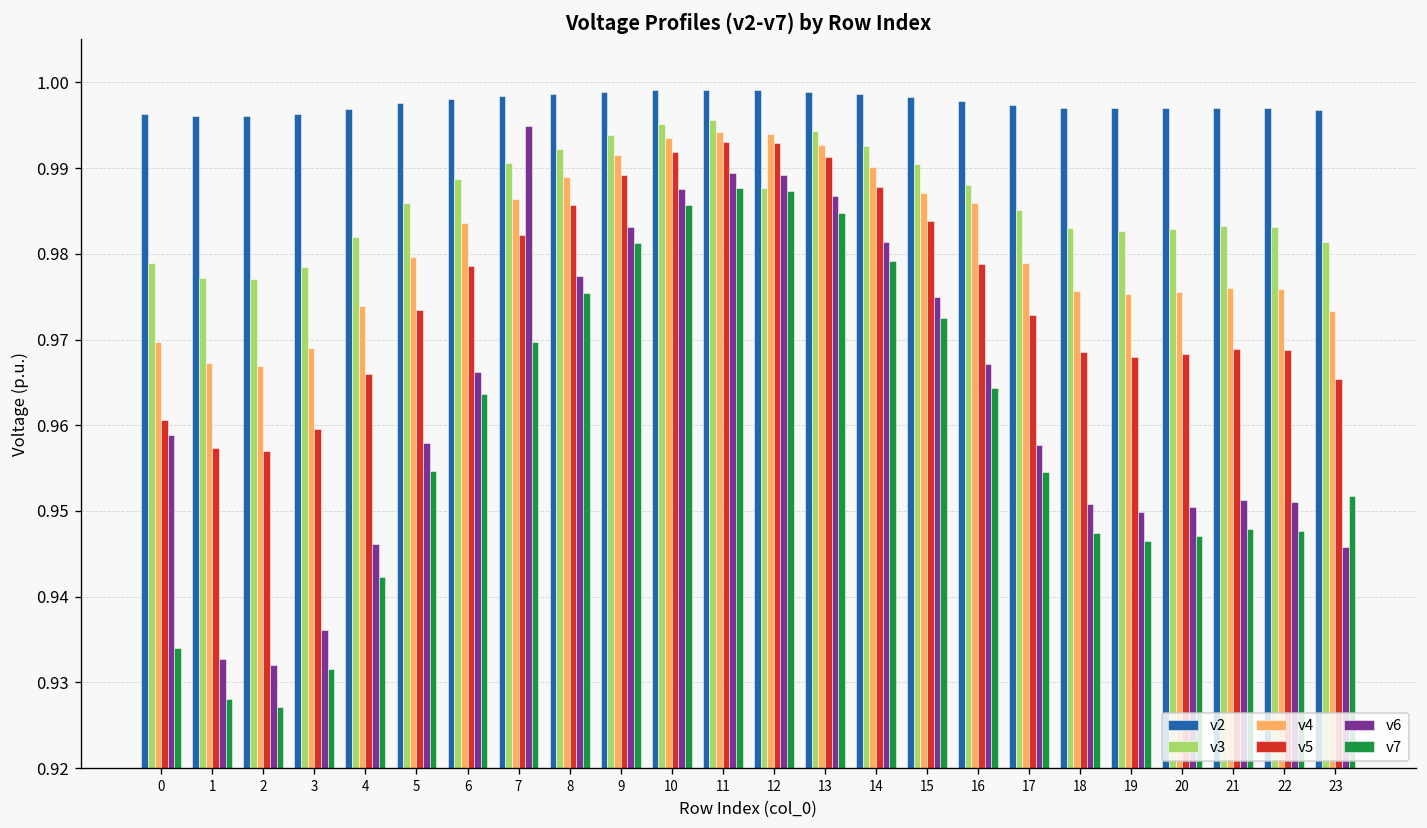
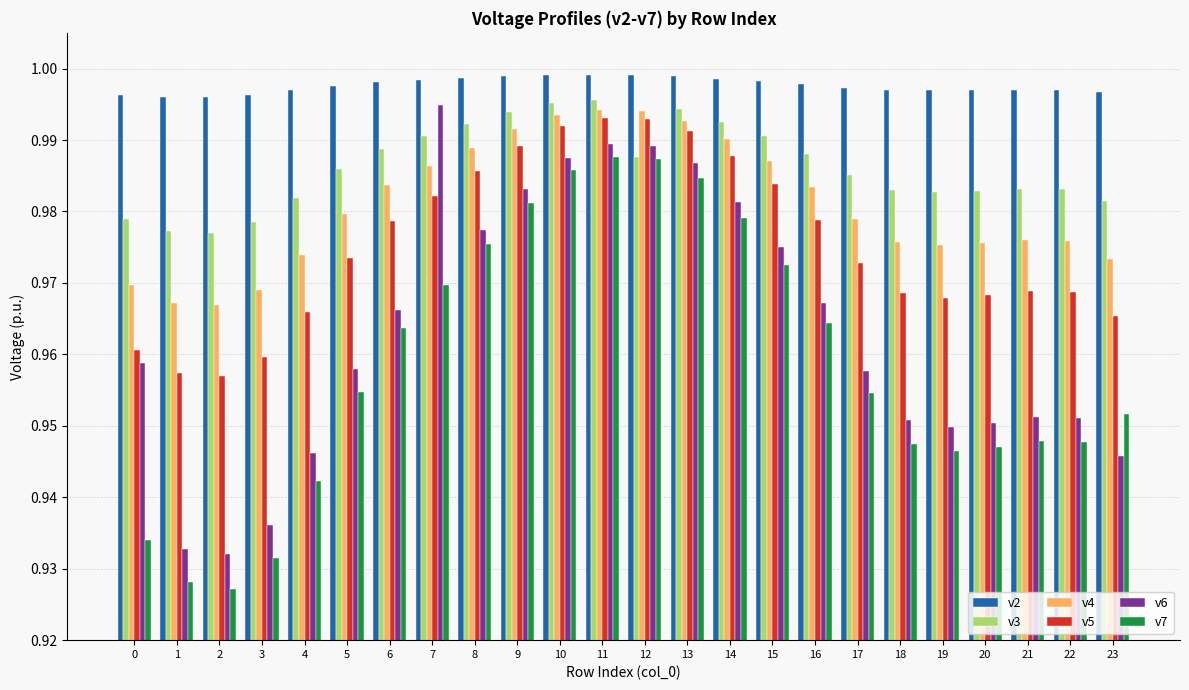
v4, 16: 0.986 -> 0.983
